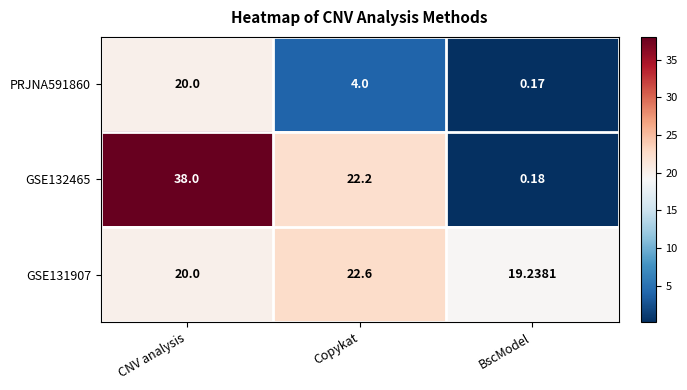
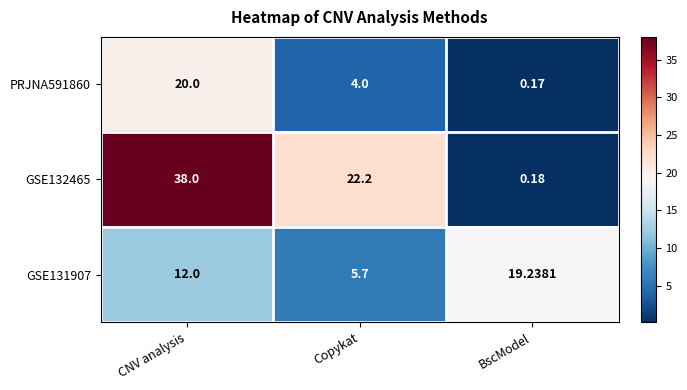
GSE131907, CNV analysis: 20.0 -> 12.0
GSE131907, Copykat: 22.6 -> 5.7
